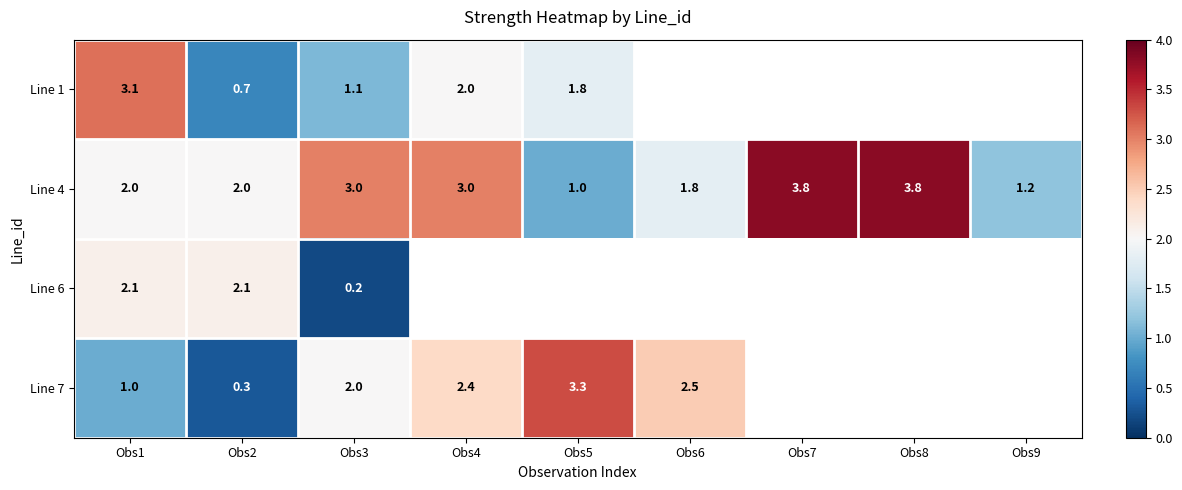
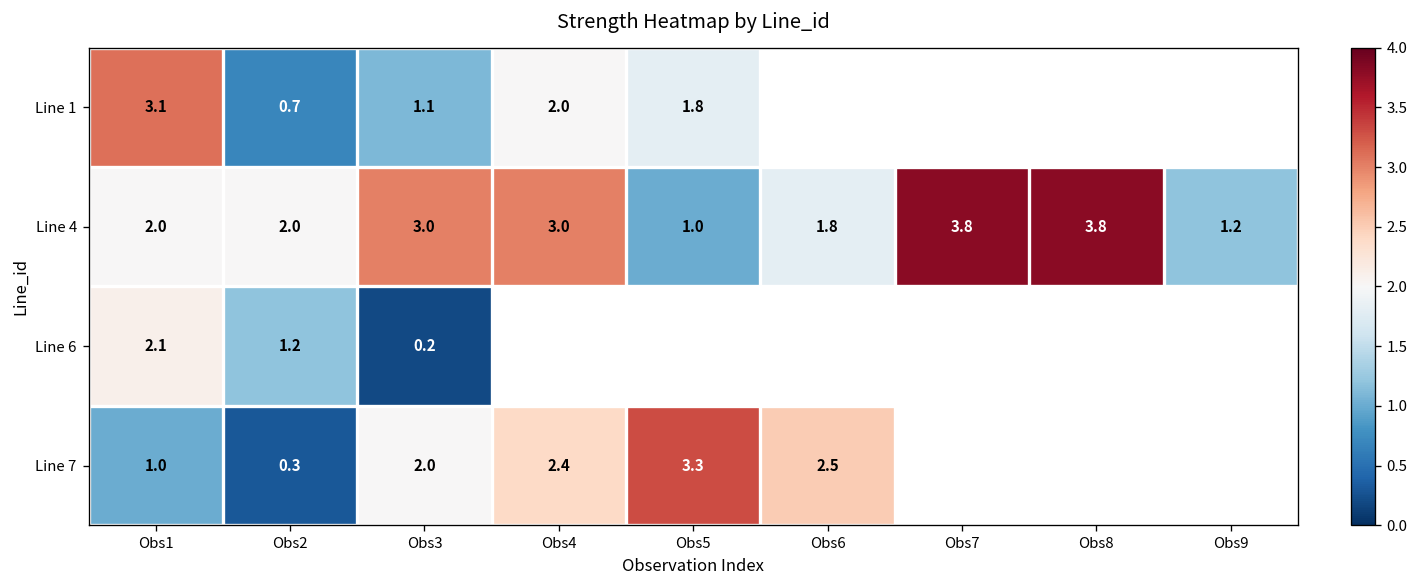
Line 6, Obs2: 2.1 -> 1.2
